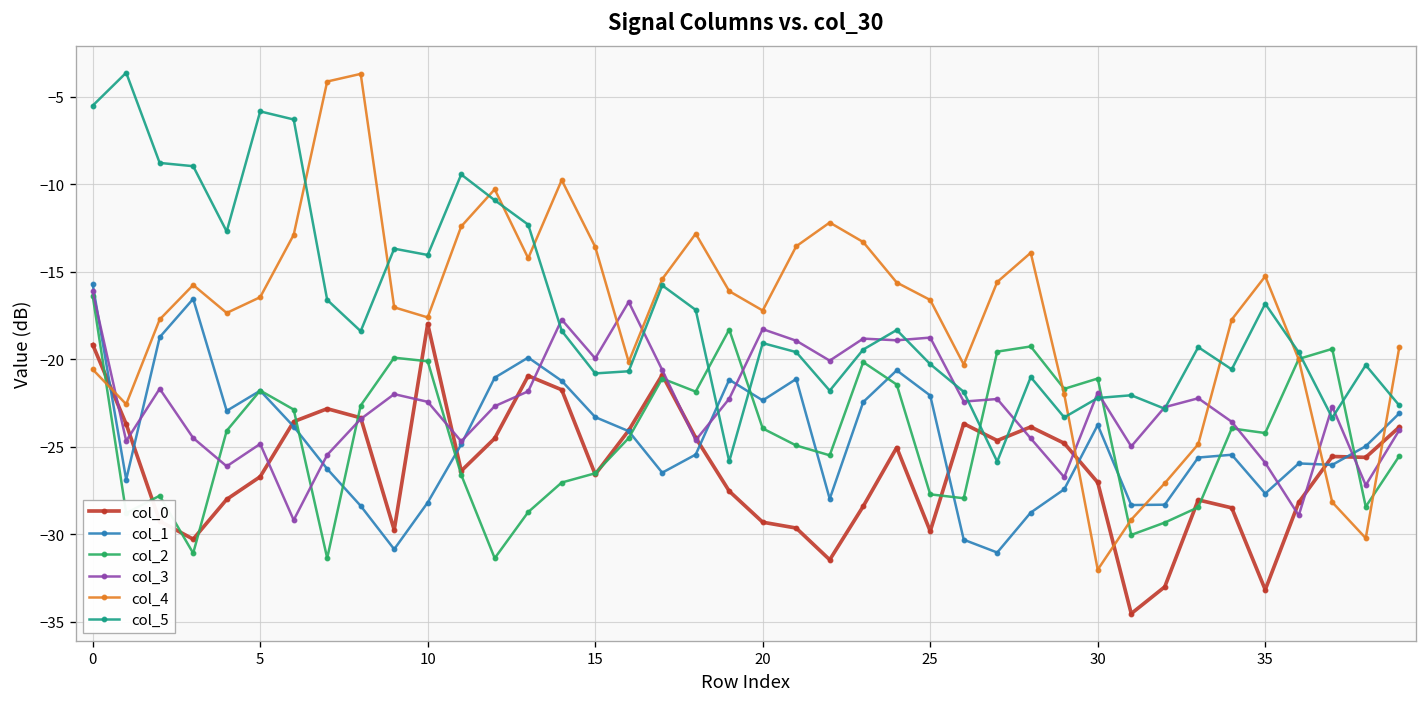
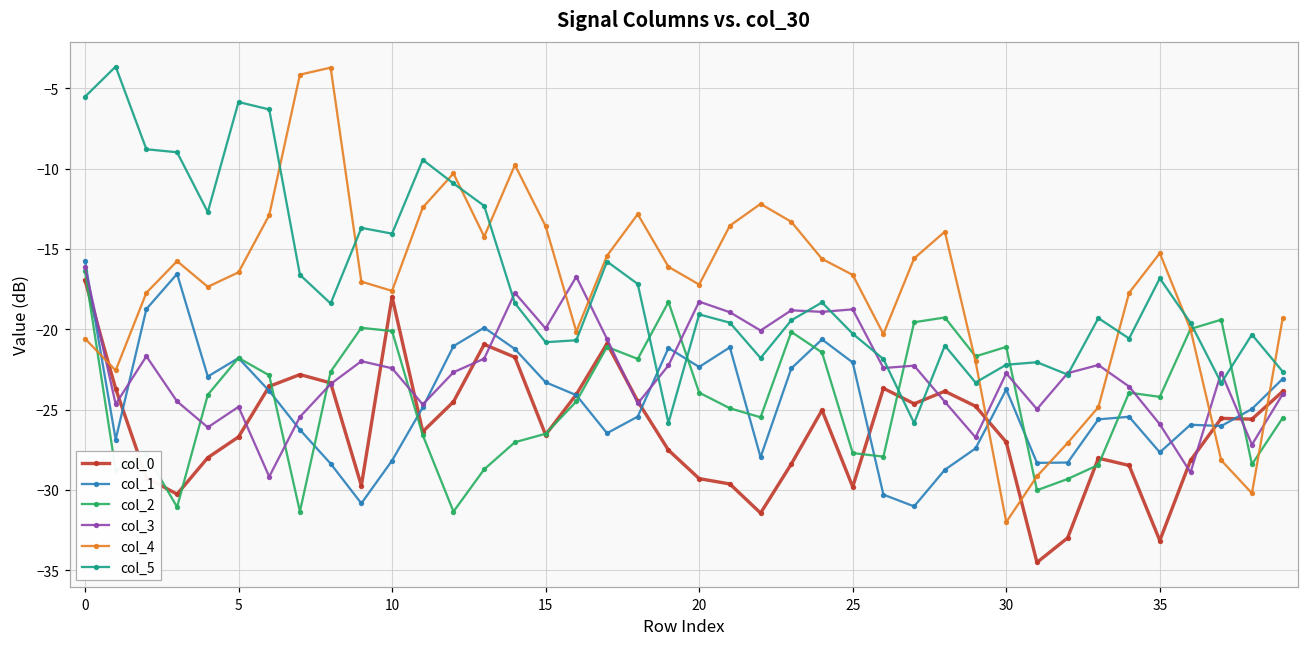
col_0, 0: -19.2 -> -16.9
col_3, 30: -21.9 -> -22.7
